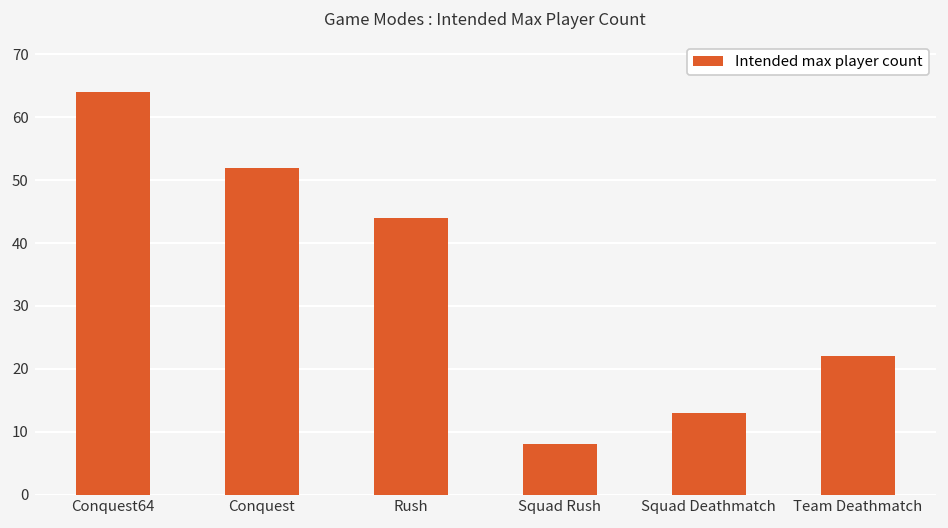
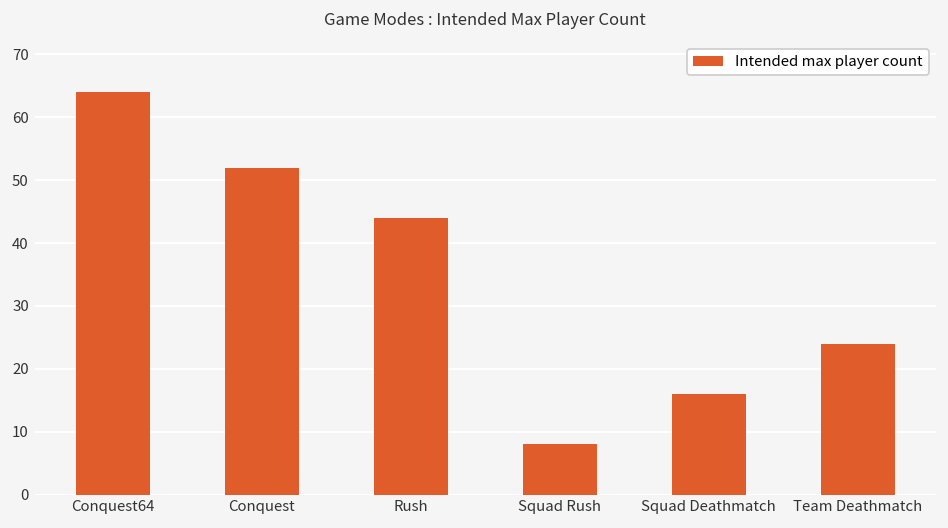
Squad Deathmatch: 13 -> 16
Team Deathmatch: 22 -> 24
